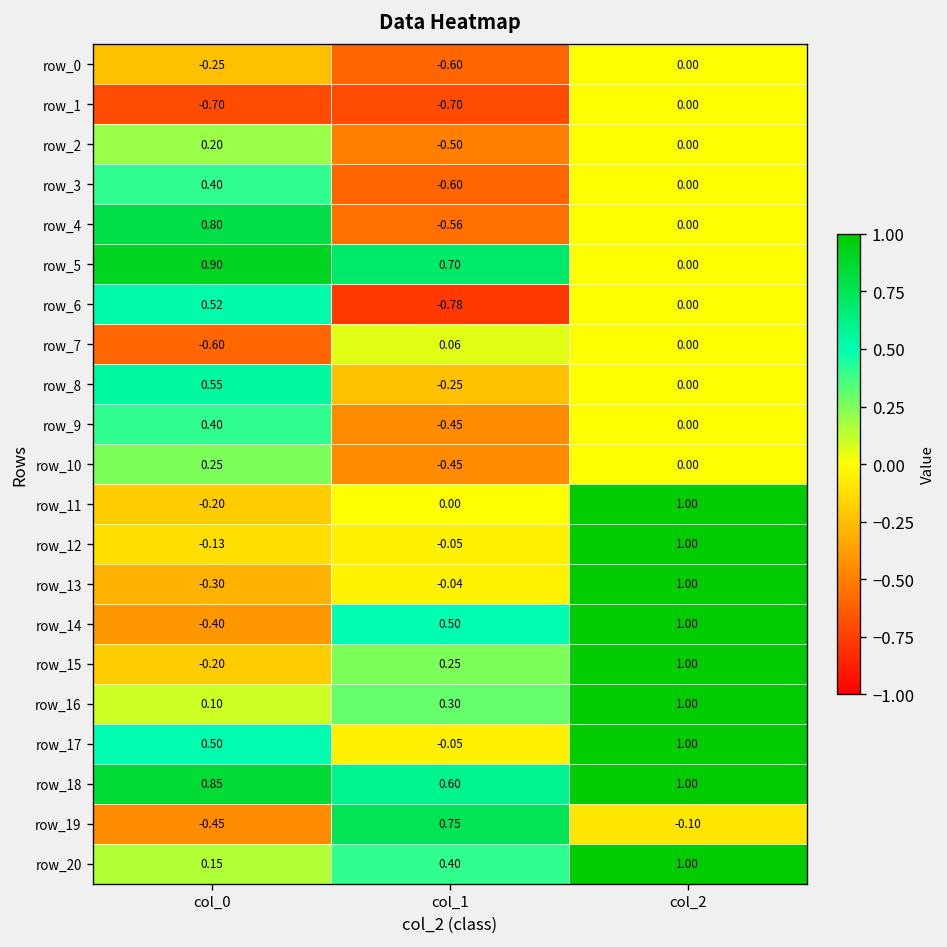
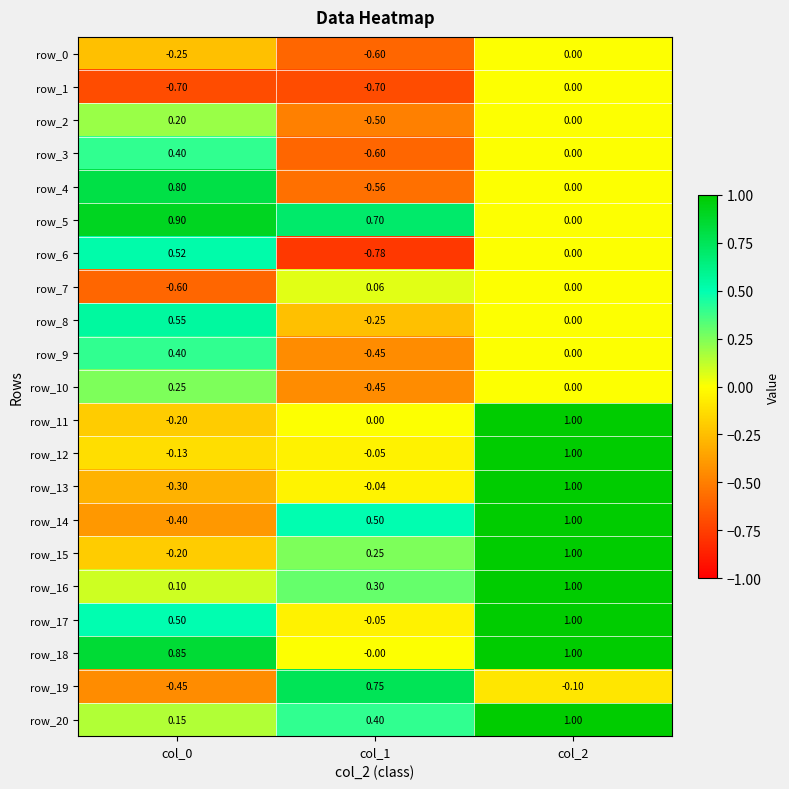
row_18, col_1: 0.60 -> -0.00
